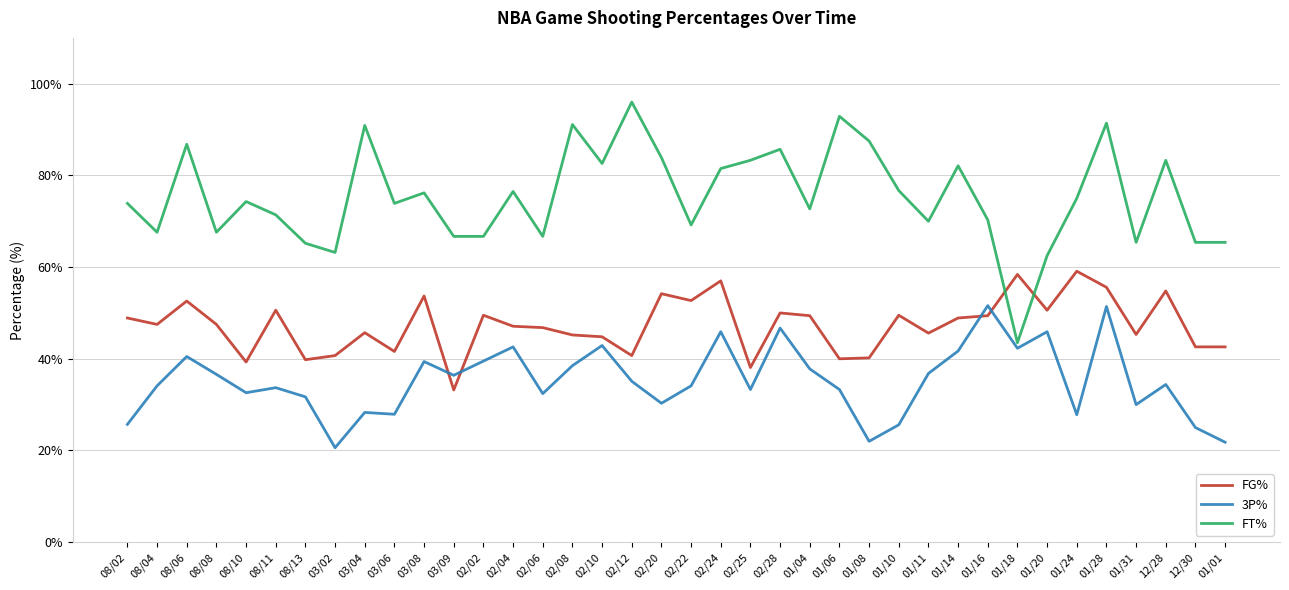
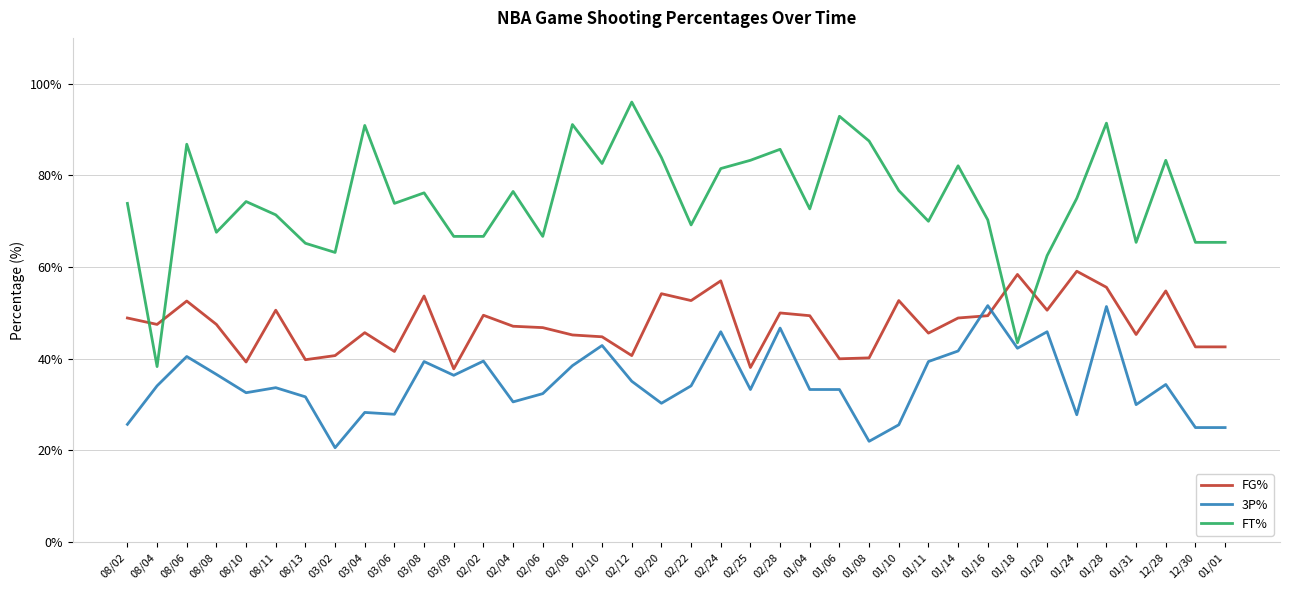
FT%, 08/04: 68% -> 38%
FG%, 03/09: 33% -> 38%
3P%, 02/04: 43% -> 31%
3P%, 01/04: 38% -> 33%
FG%, 01/10: 50% -> 53%
3P%, 01/11: 37% -> 39%
3P%, 01/01: 22% -> 25%
